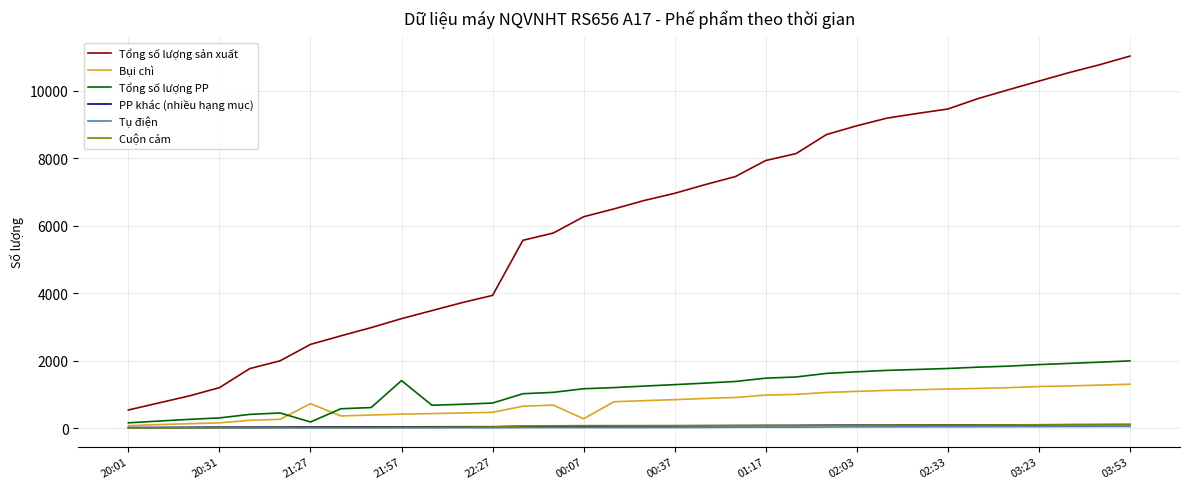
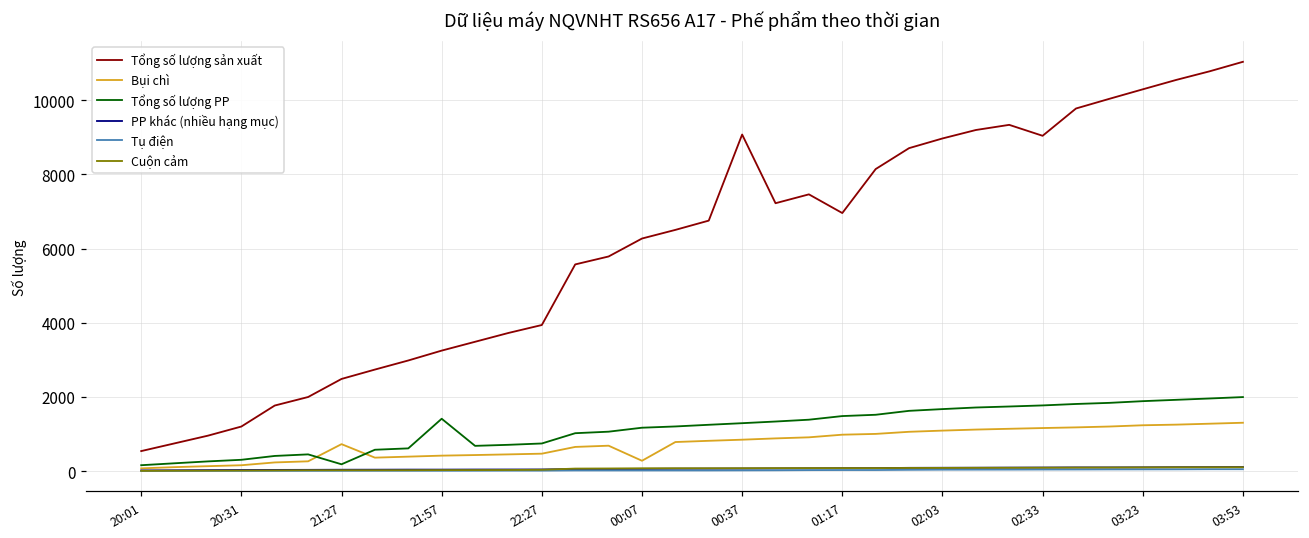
Tổng số lượng sản xuất, 00:37: 7000 -> 9100
Tổng số lượng sản xuất, 01:17: 7900 -> 7000
Tổng số lượng sản xuất, 02:33: 9500 -> 9000
